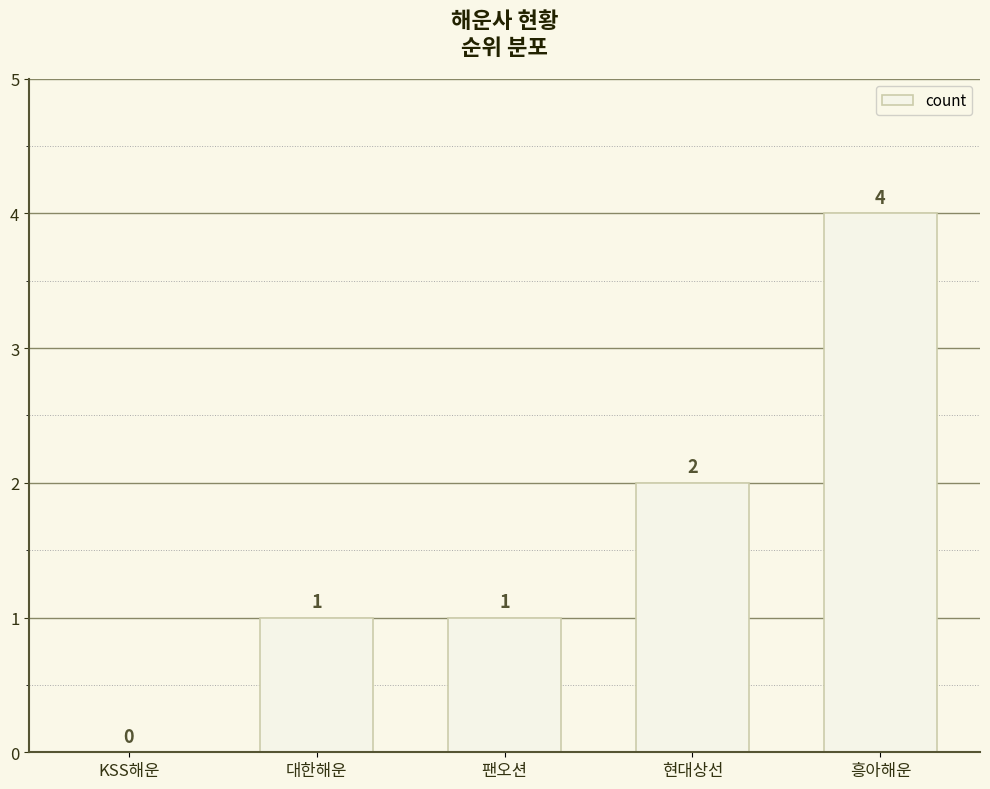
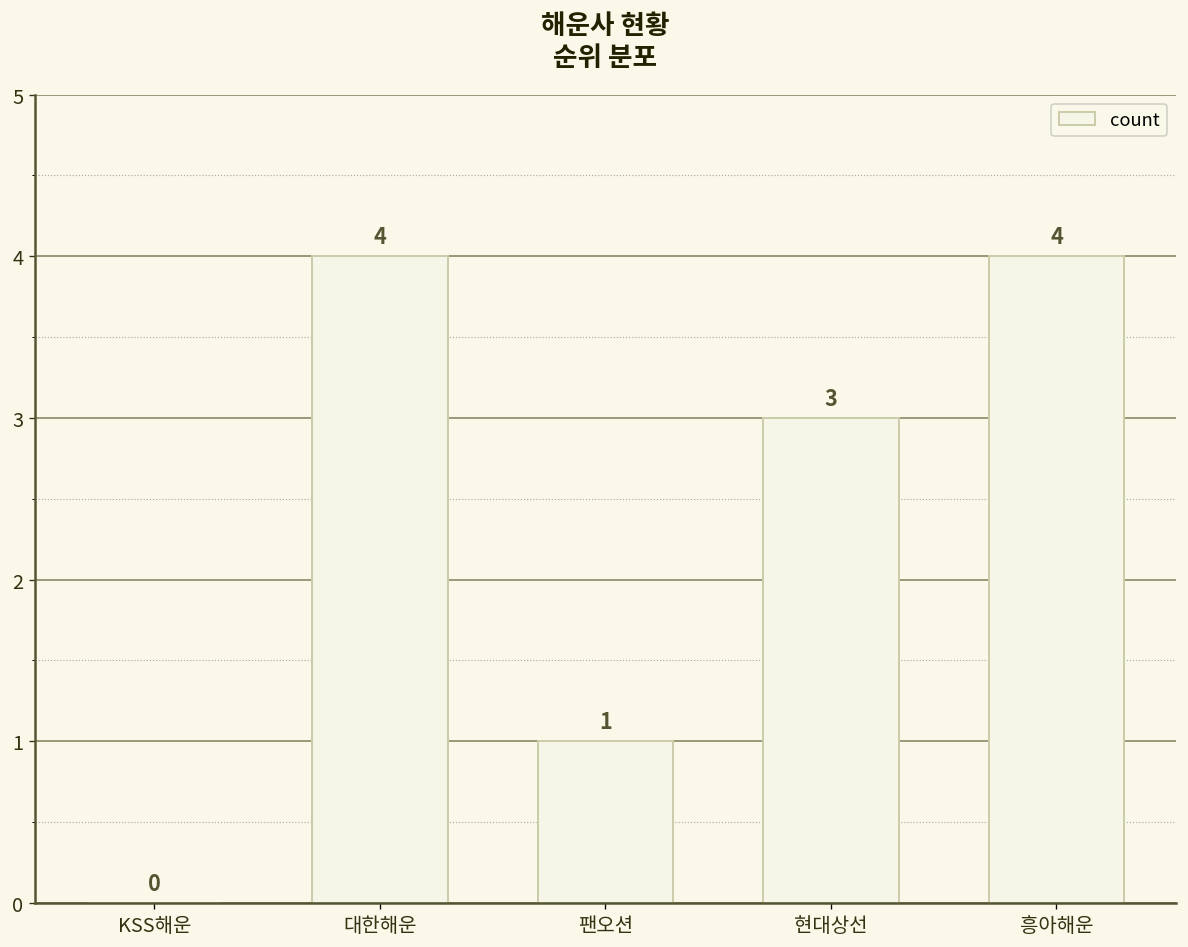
대한해운: 1 -> 4
현대상선: 2 -> 3
